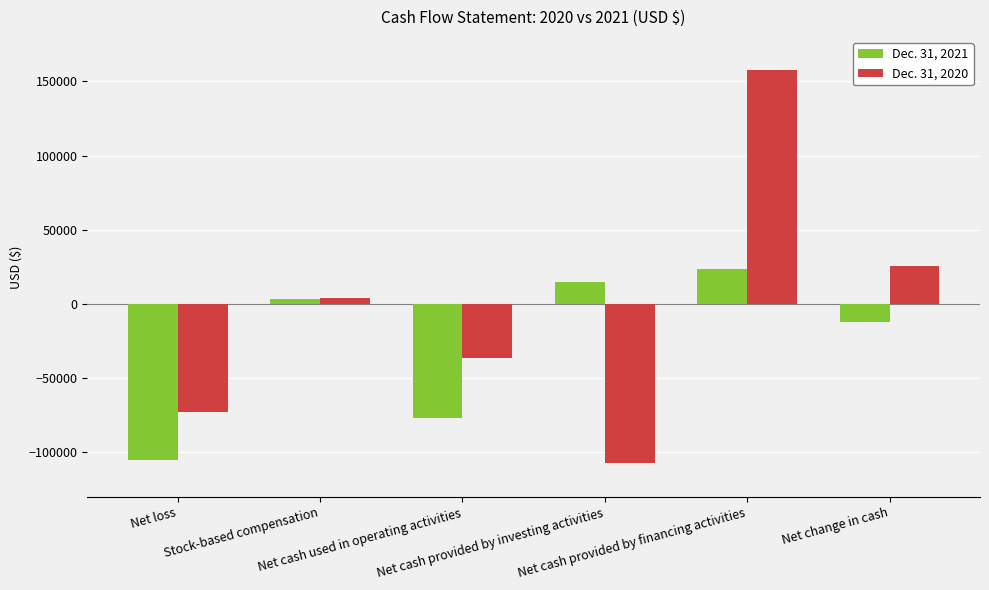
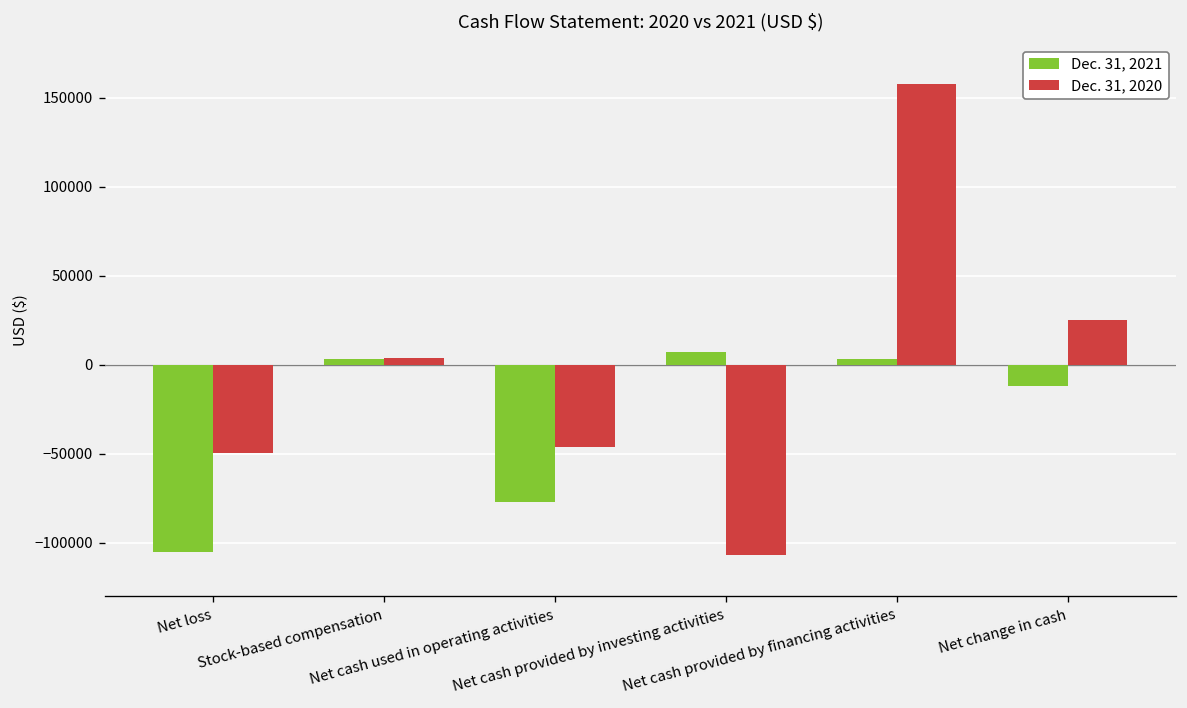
Dec. 31, 2020, Net loss: -73000 -> -49000
Dec. 31, 2020, Net cash used in operating activities: -36000 -> -46000
Dec. 31, 2021, Net cash provided by investing activities: 15000 -> 7000
Dec. 31, 2021, Net cash provided by financing activities: 24000 -> 3000
